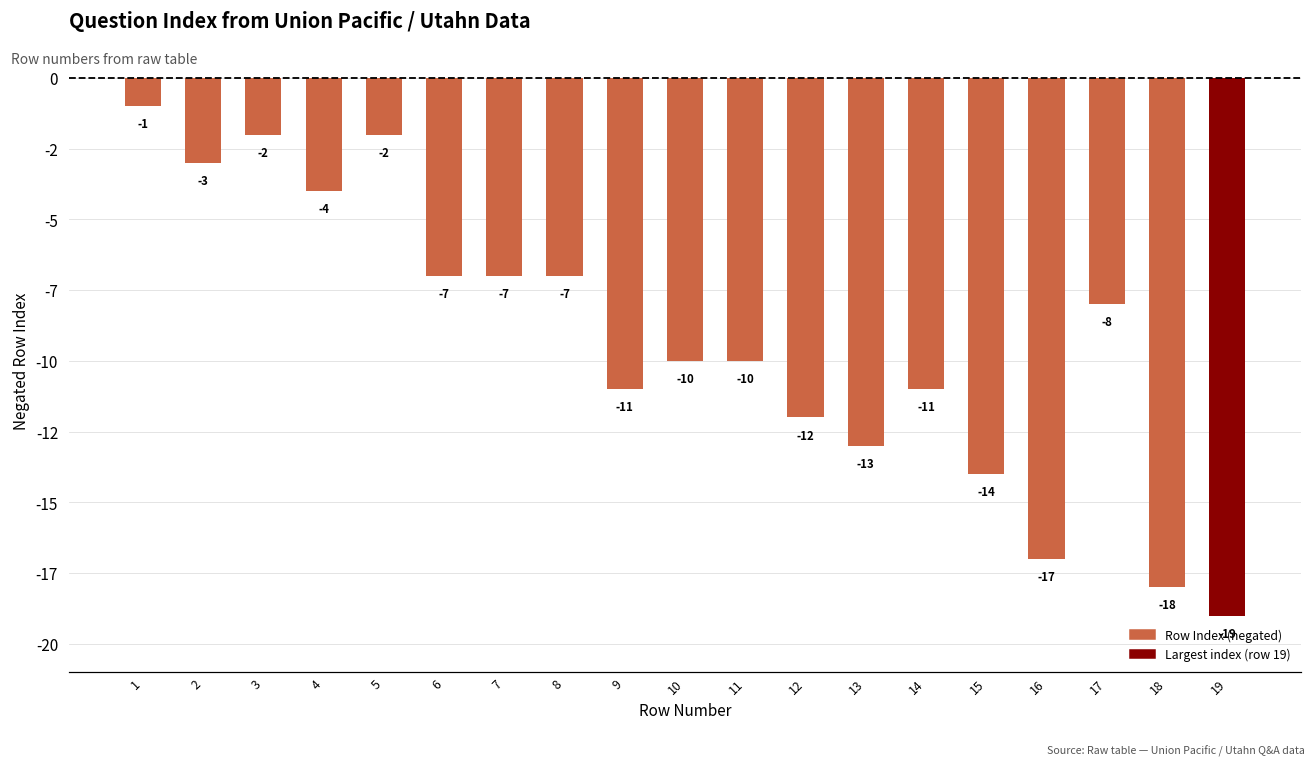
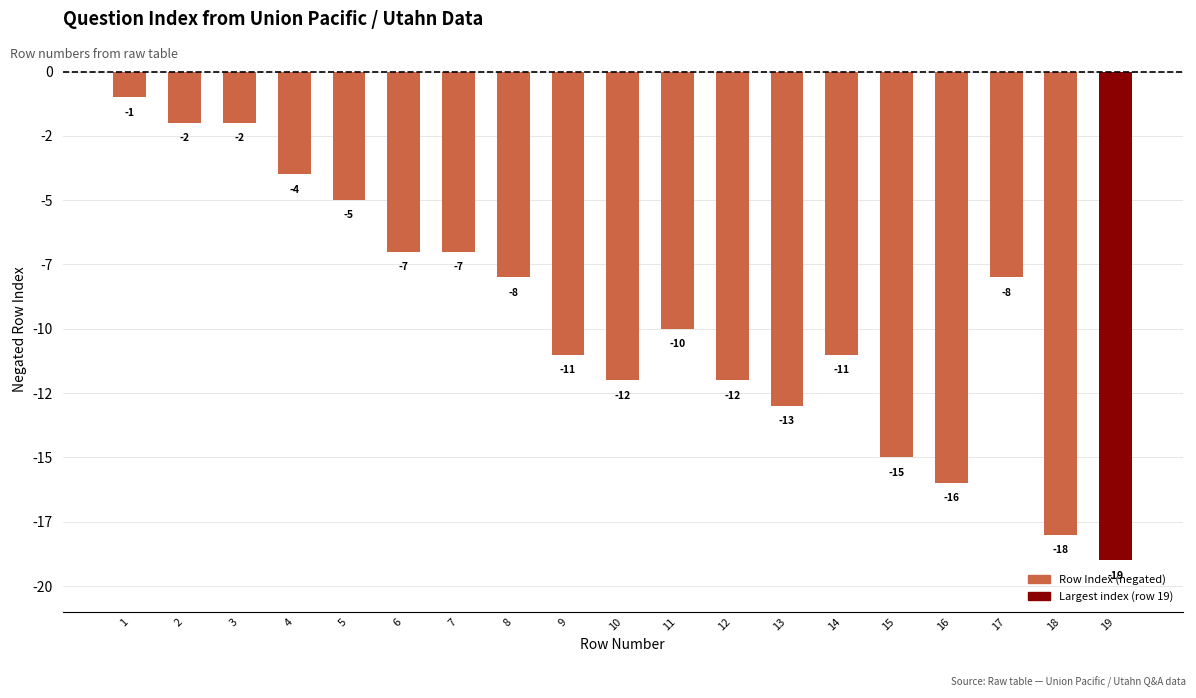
2: -3 -> -2
5: -2 -> -5
8: -7 -> -8
10: -10 -> -12
15: -14 -> -15
16: -17 -> -16
